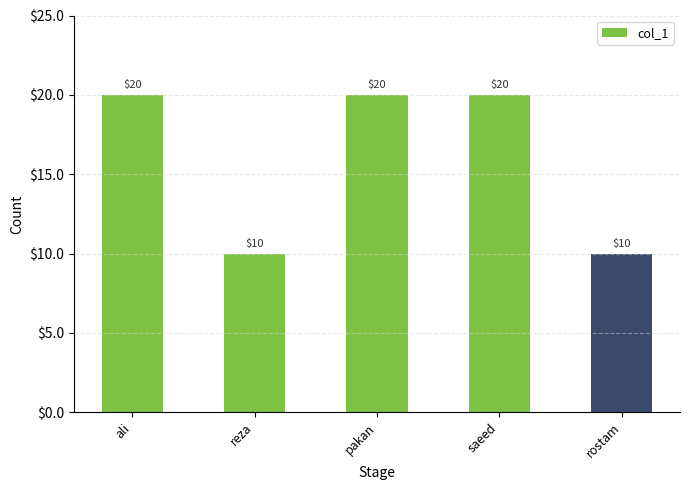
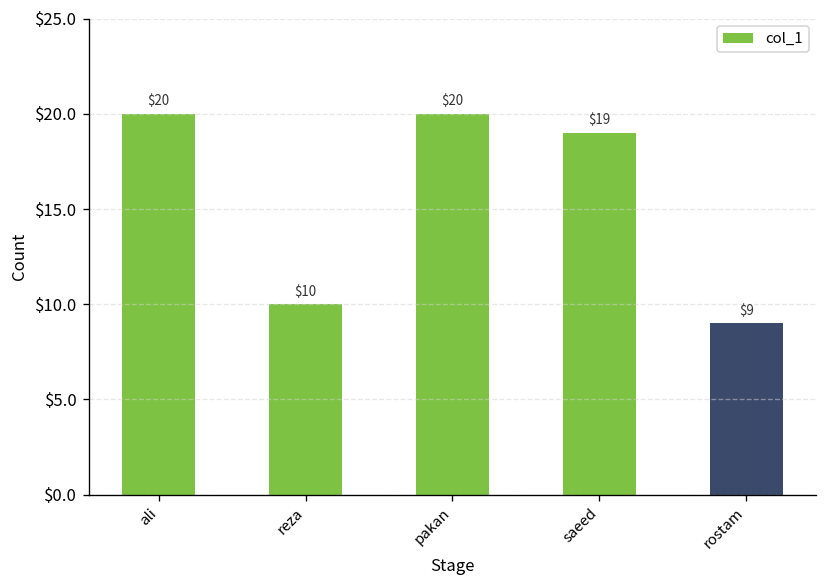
saeed: $20 -> $19
rostam: $10 -> $9
